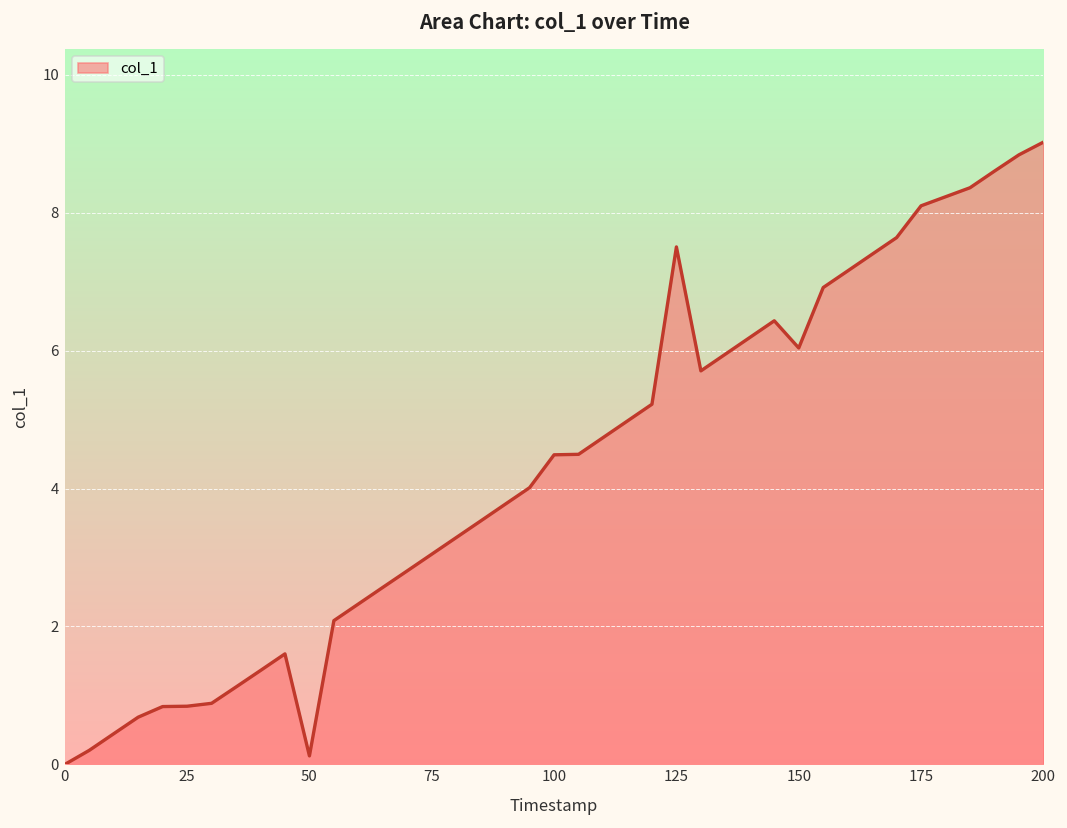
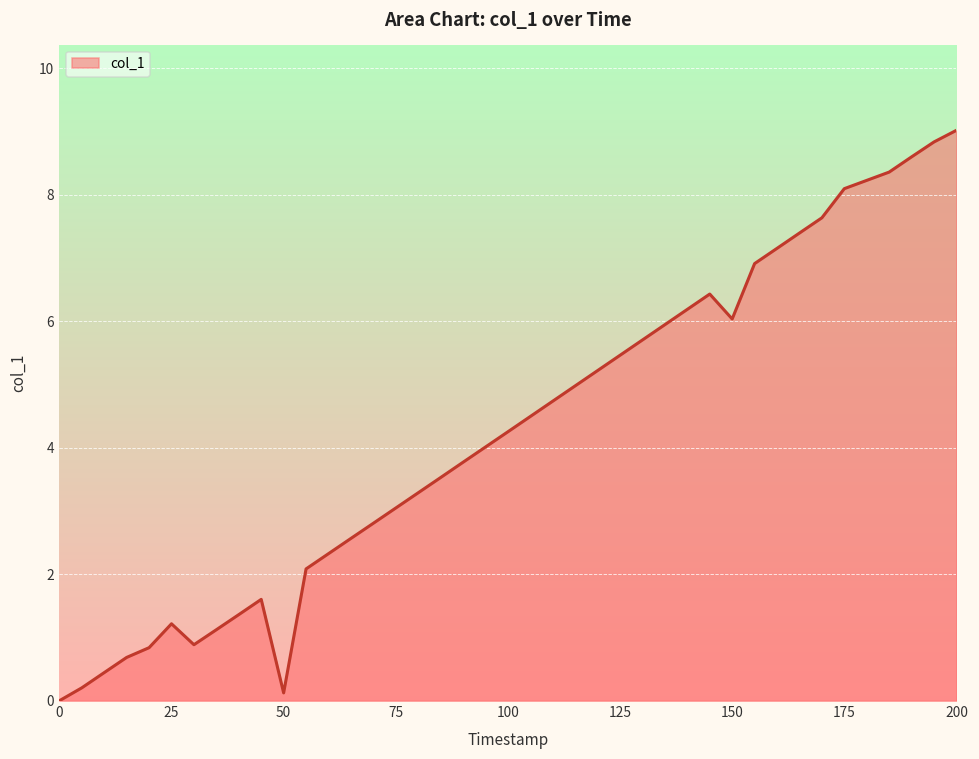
25: 0.8 -> 1.2
100: 4.5 -> 4.3
125: 7.5 -> 5.5
